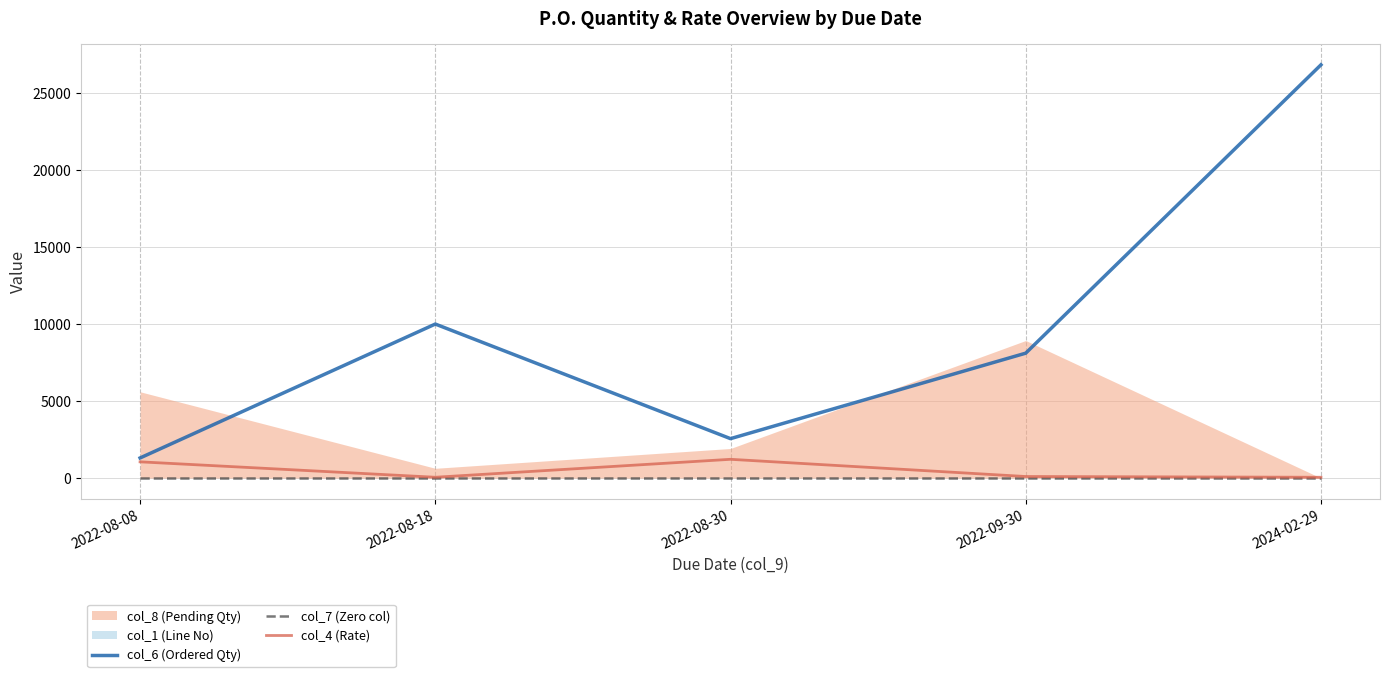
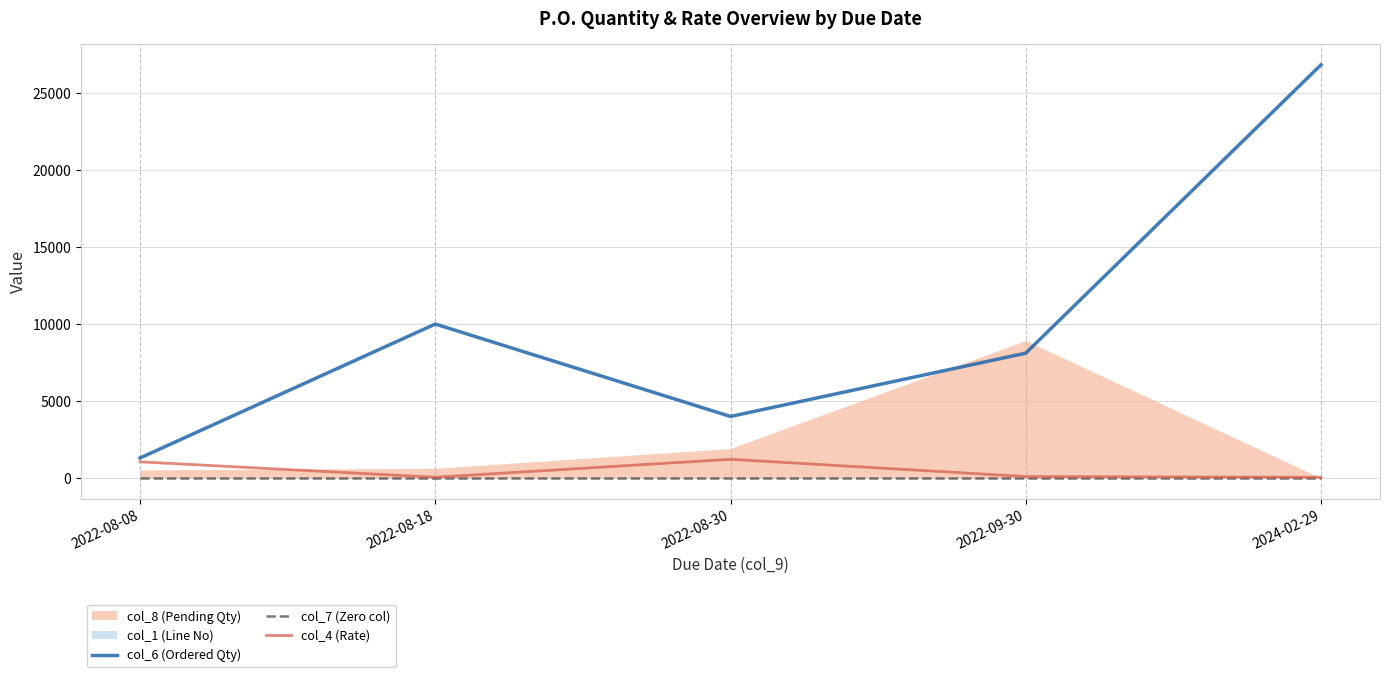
col_8 (Pending Qty), 2022-08-08: 5600 -> 500
col_6 (Ordered Qty), 2022-08-30: 2600 -> 4000
